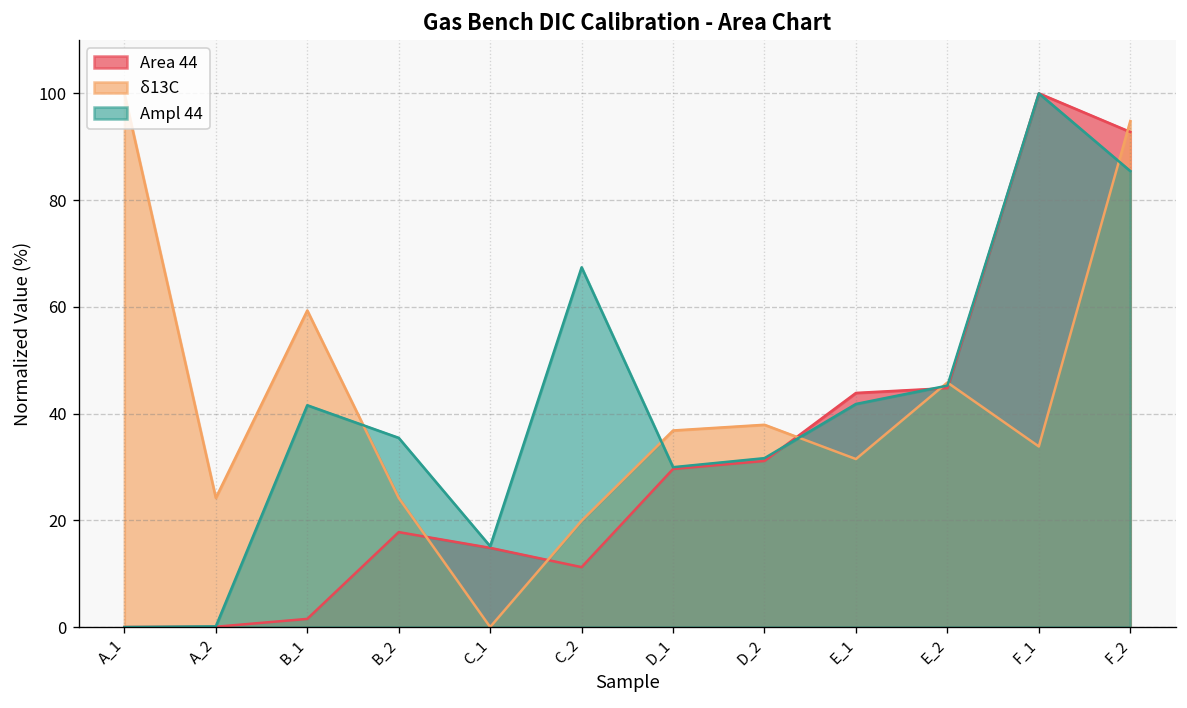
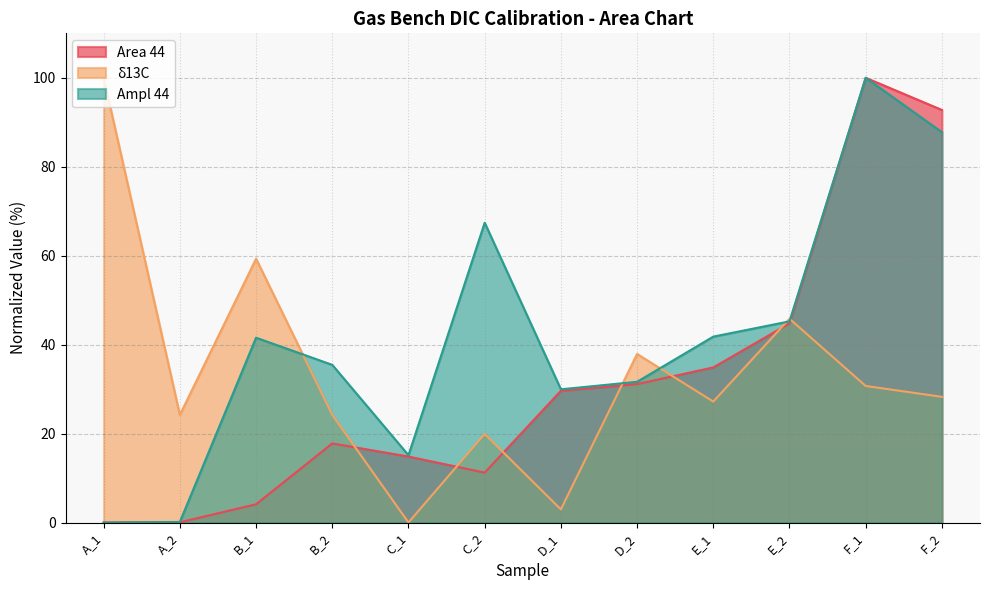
Area 44, B_1: 2 -> 4
δ13C, D_1: 37 -> 3
Area 44, E_1: 44 -> 35
δ13C, E_1: 31 -> 27
δ13C, F_1: 34 -> 31
δ13C, F_2: 95 -> 28
Ampl 44, F_2: 85 -> 88
